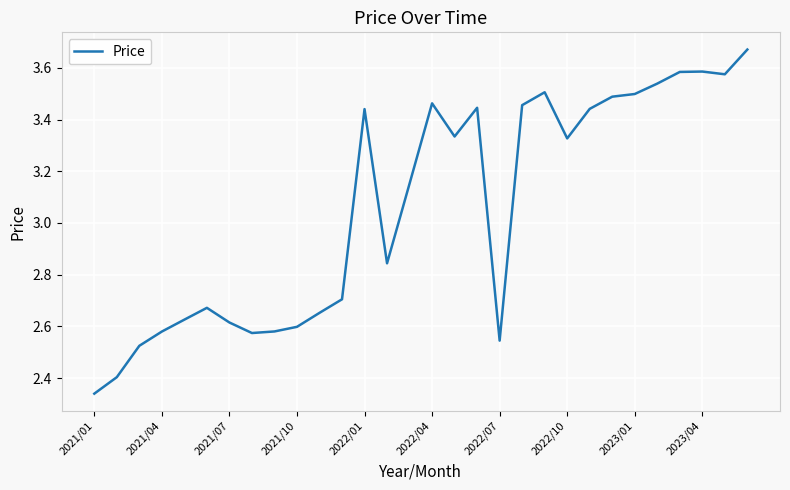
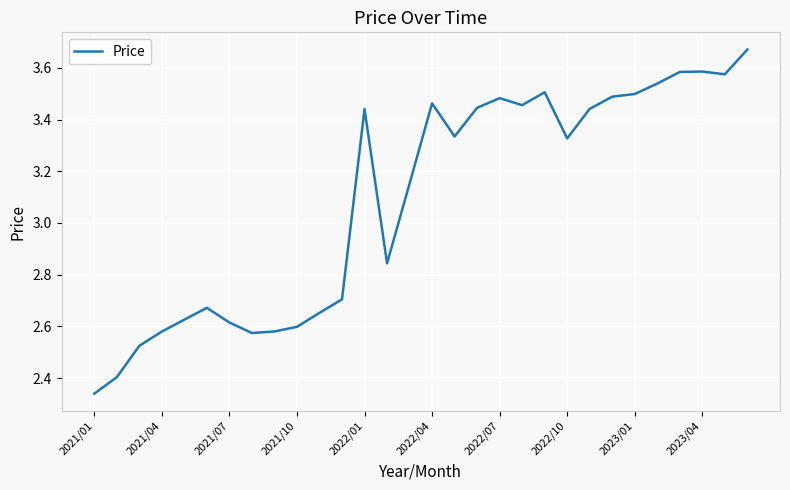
2022/07: 2.55 -> 3.48
